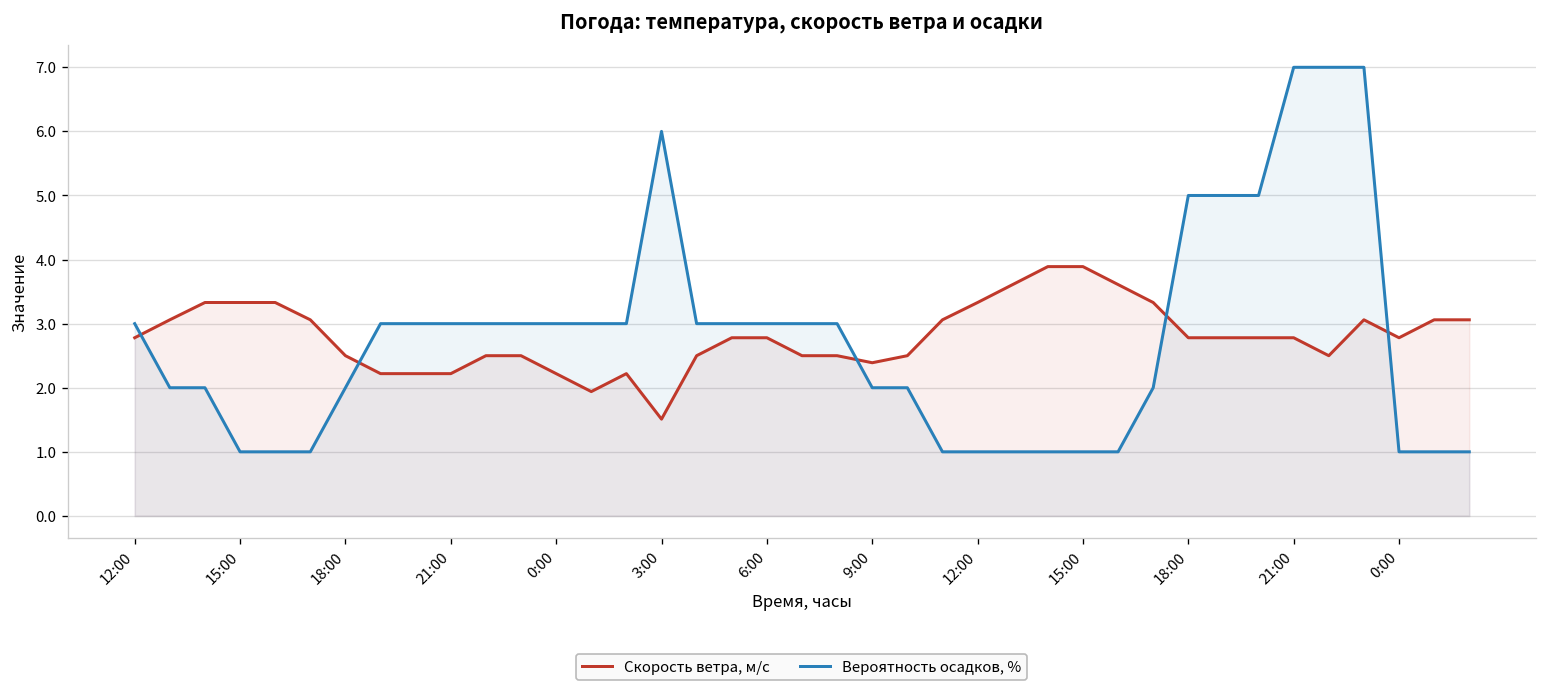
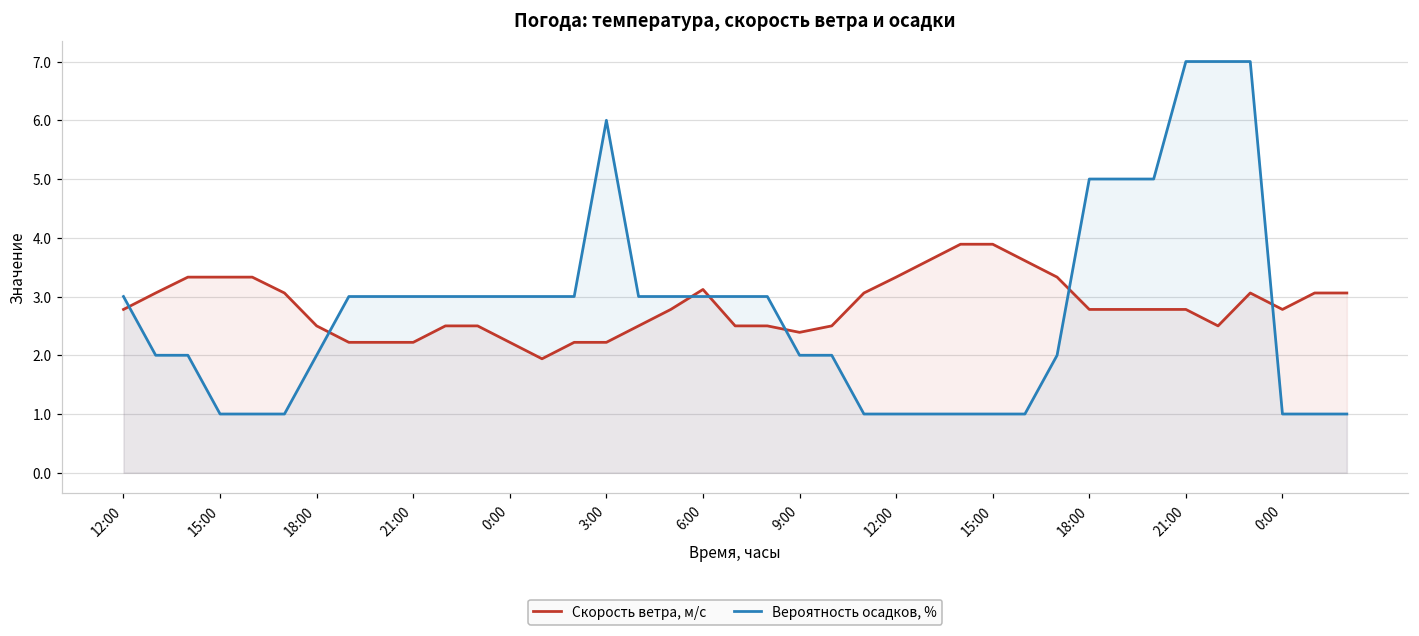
Скорость ветра, м/c, 3:00: 1.5 -> 2.2
Скорость ветра, м/c, 6:00: 2.8 -> 3.1
